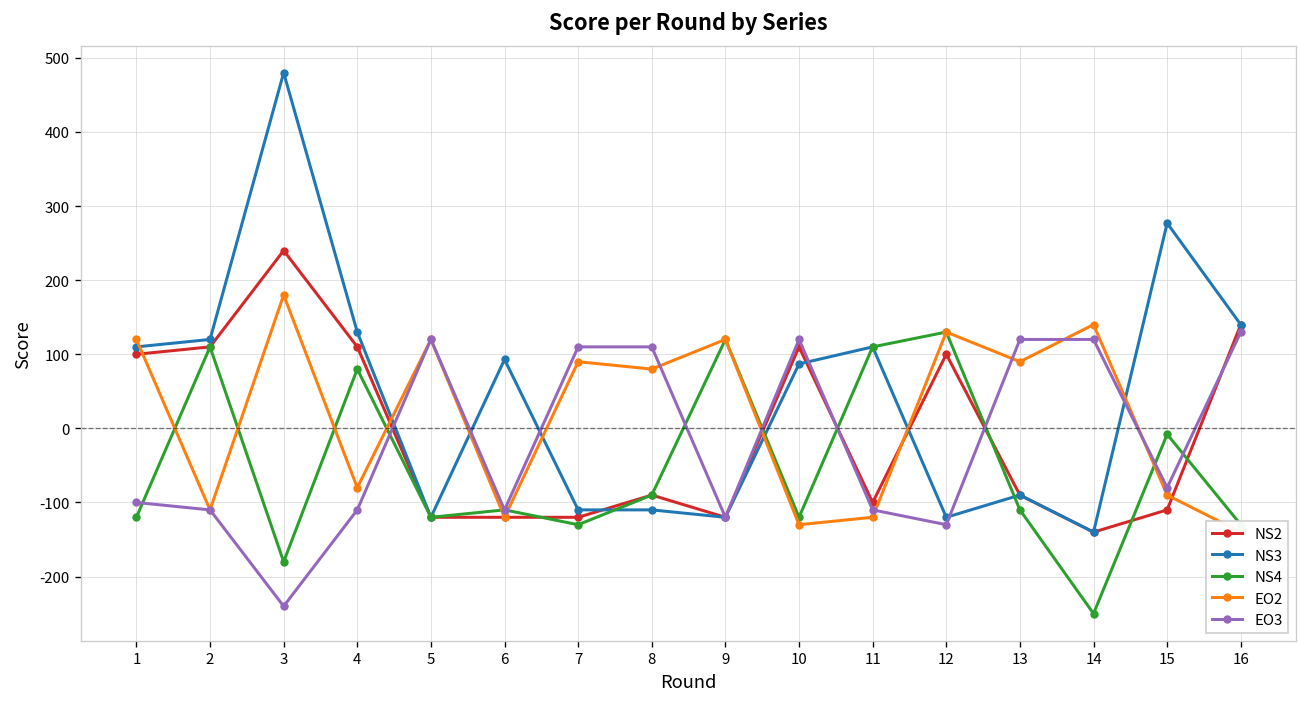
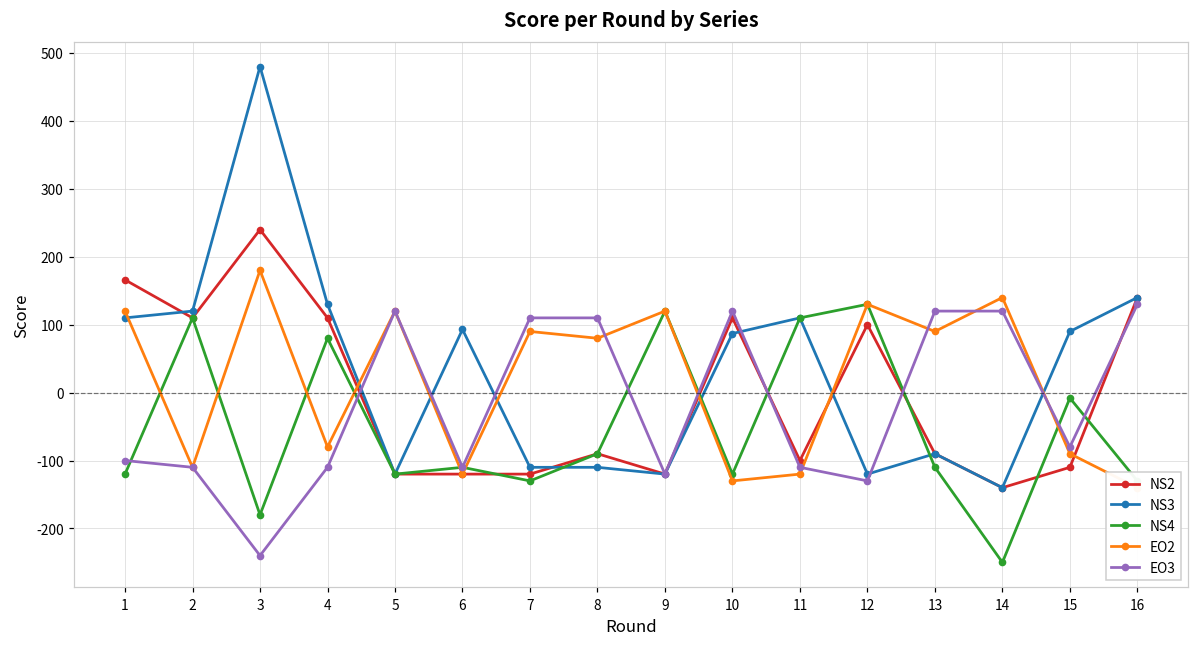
NS2, 1: 100 -> 170
NS3, 15: 280 -> 90
